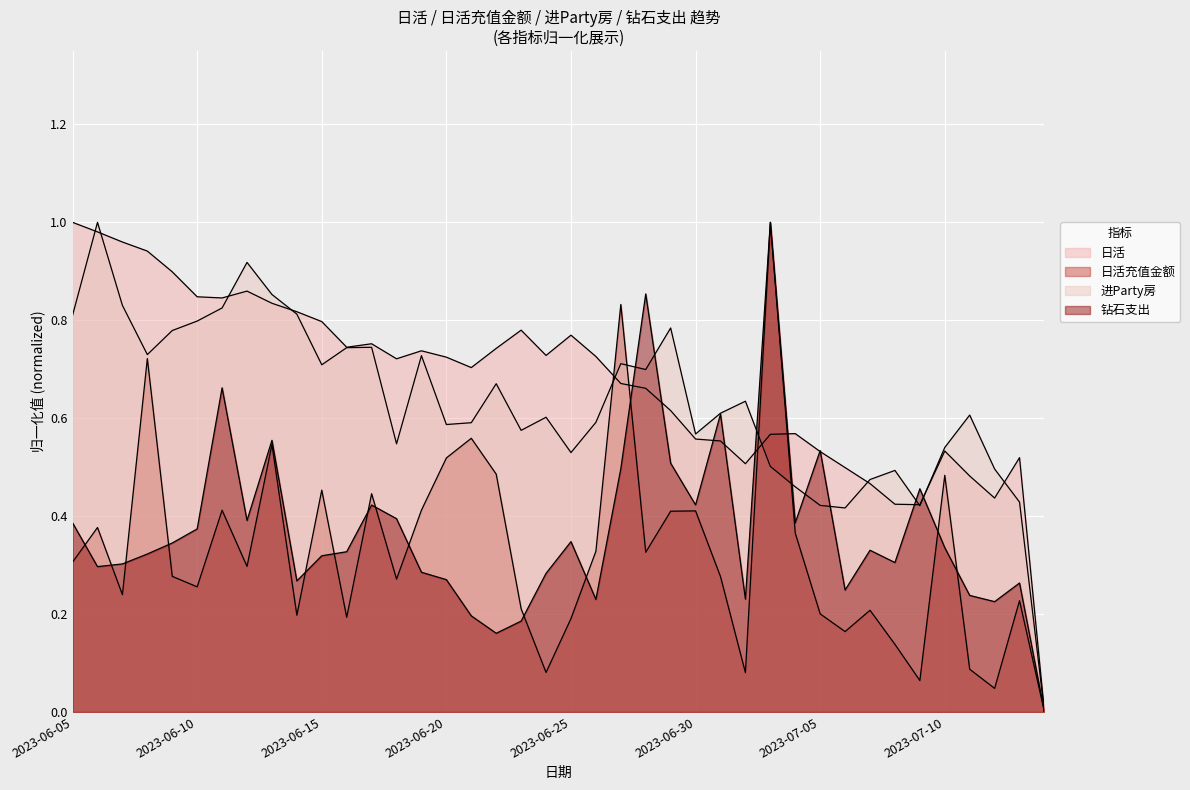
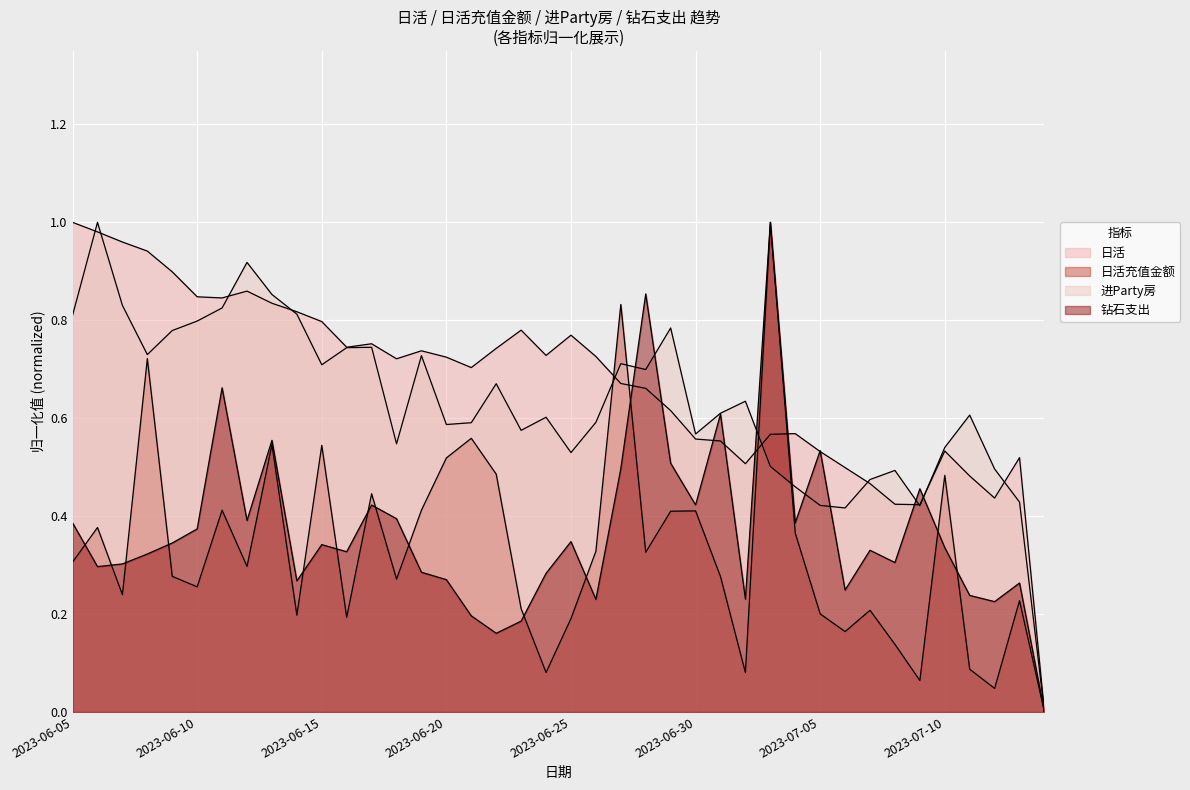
日活充值金额, 2023-06-15: 0.45 -> 0.54
钻石支出, 2023-06-15: 0.32 -> 0.34
